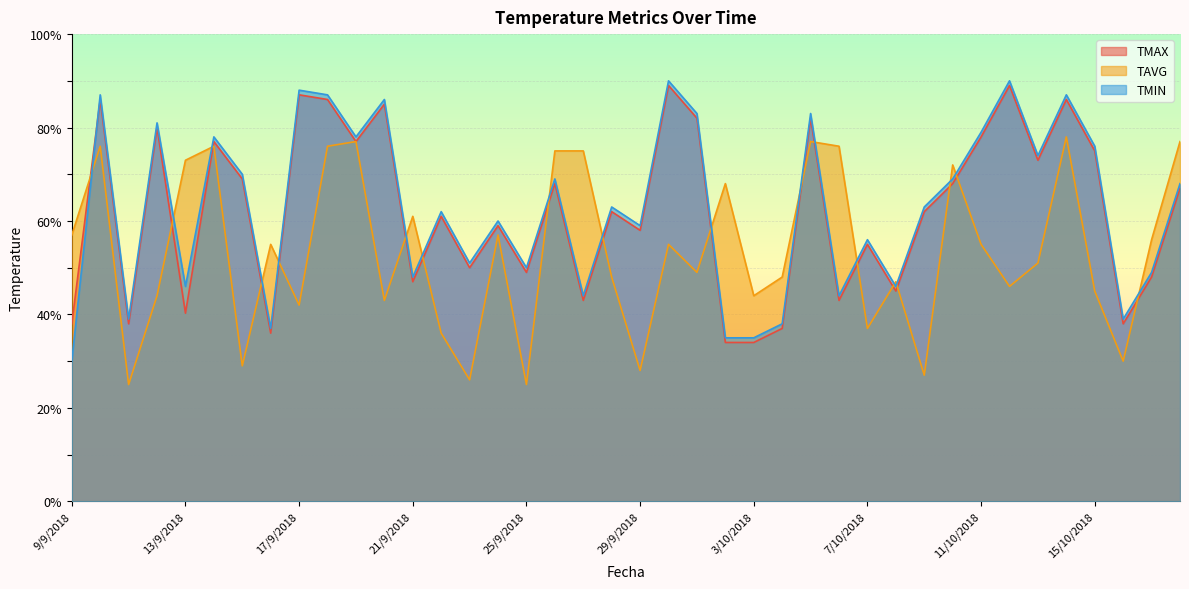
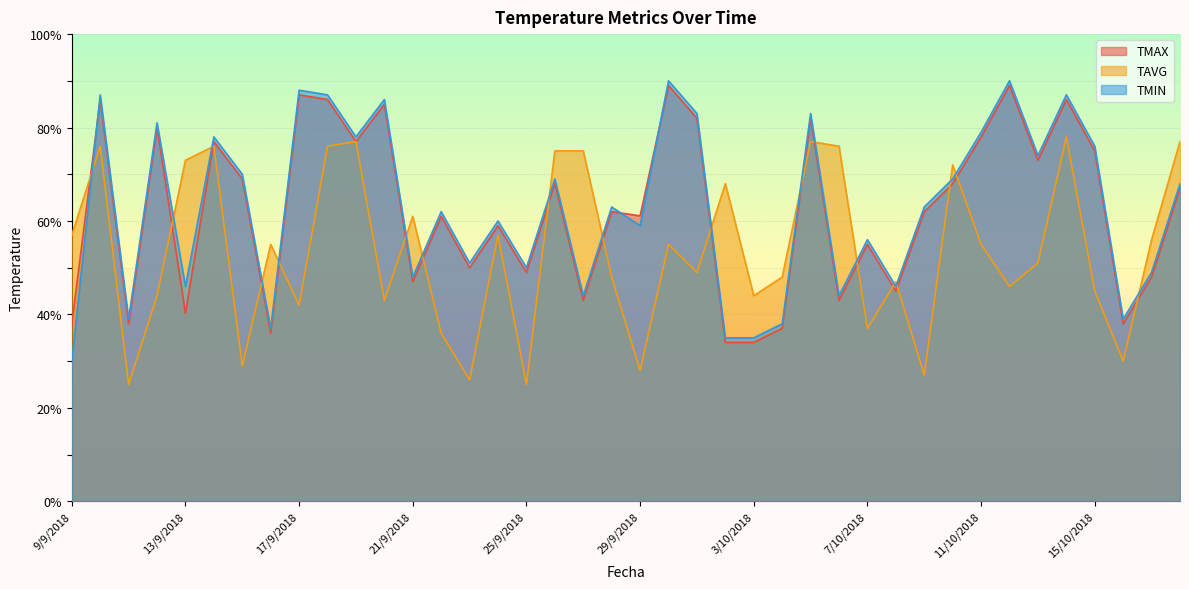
TMAX, 29/9/2018: 58% -> 61%
